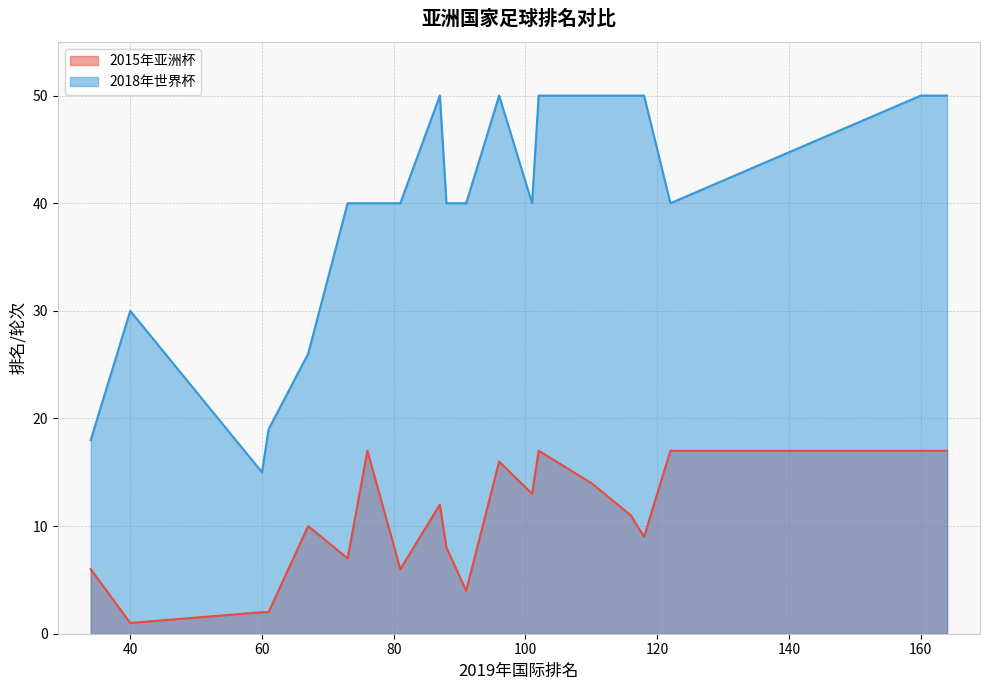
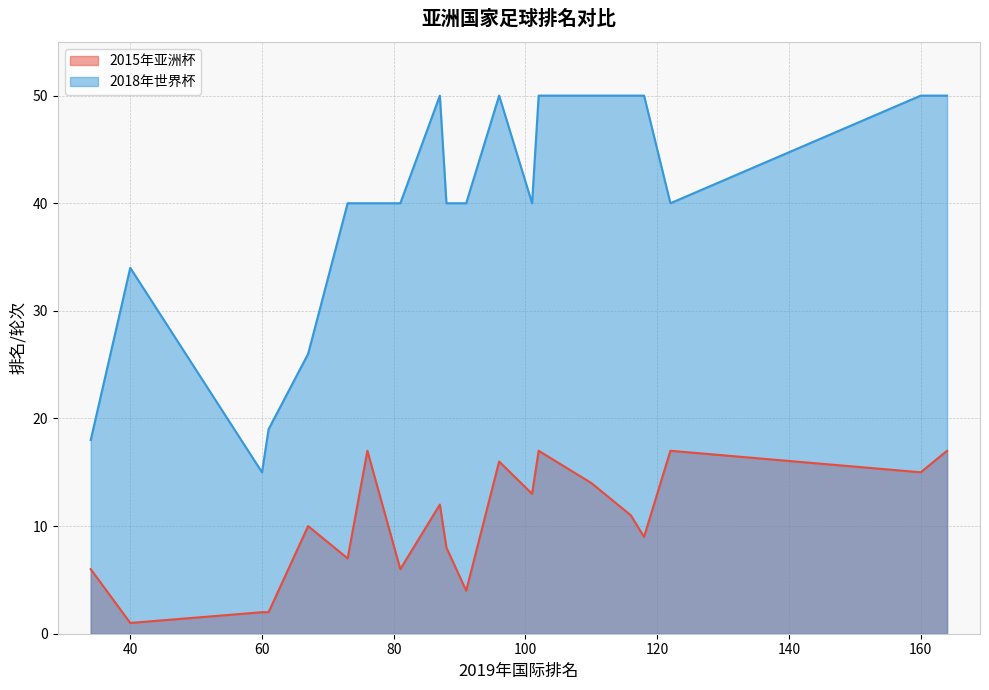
2018年世界杯, 40: 30 -> 34
2015年亚洲杯, 160: 17 -> 15
